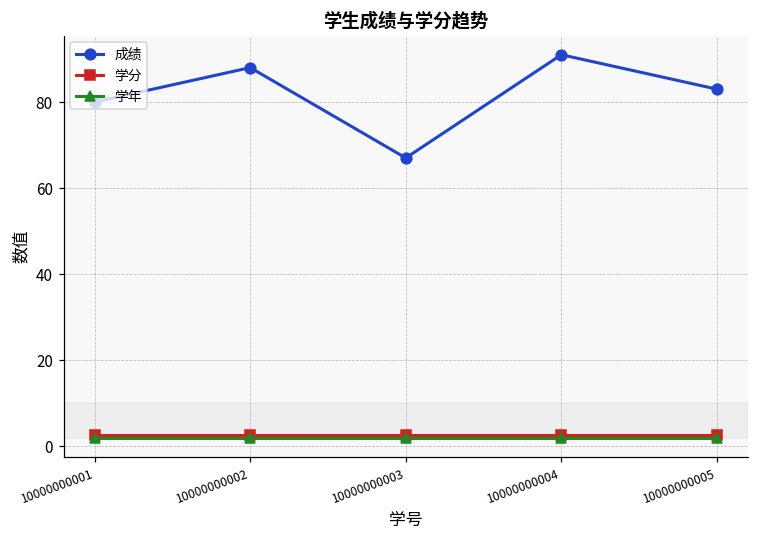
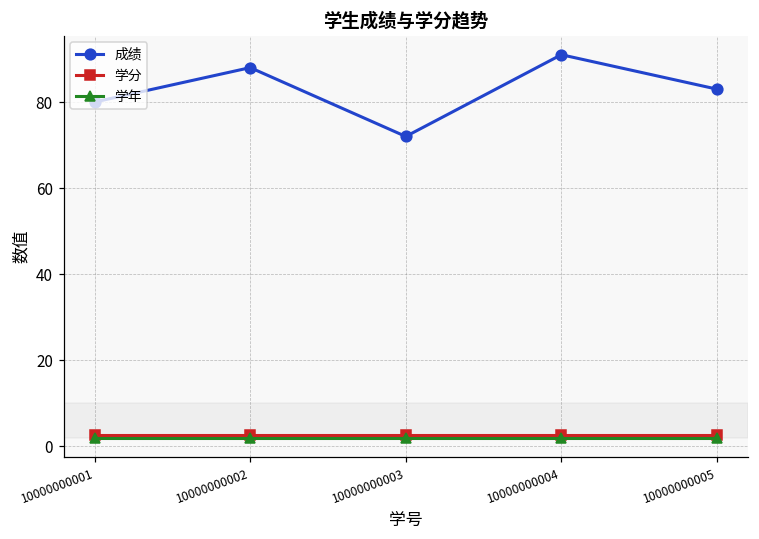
成绩, 10000000003: 67 -> 72
